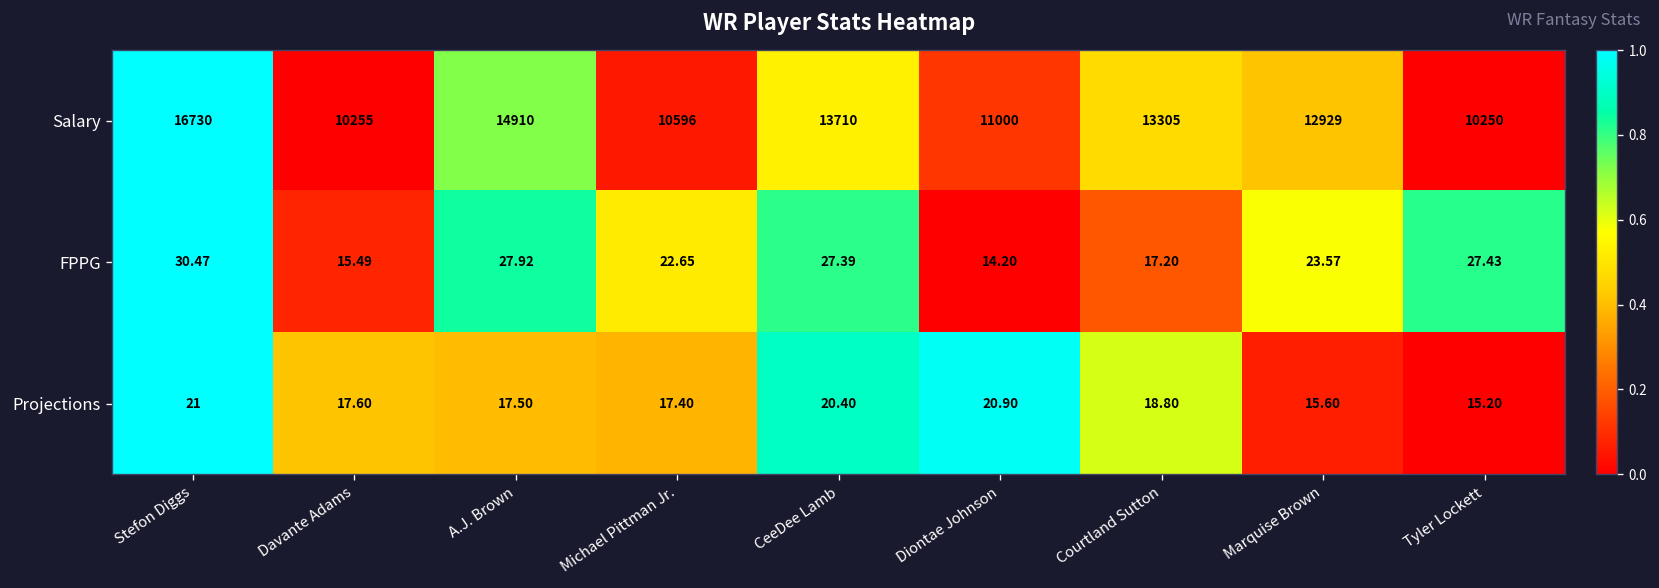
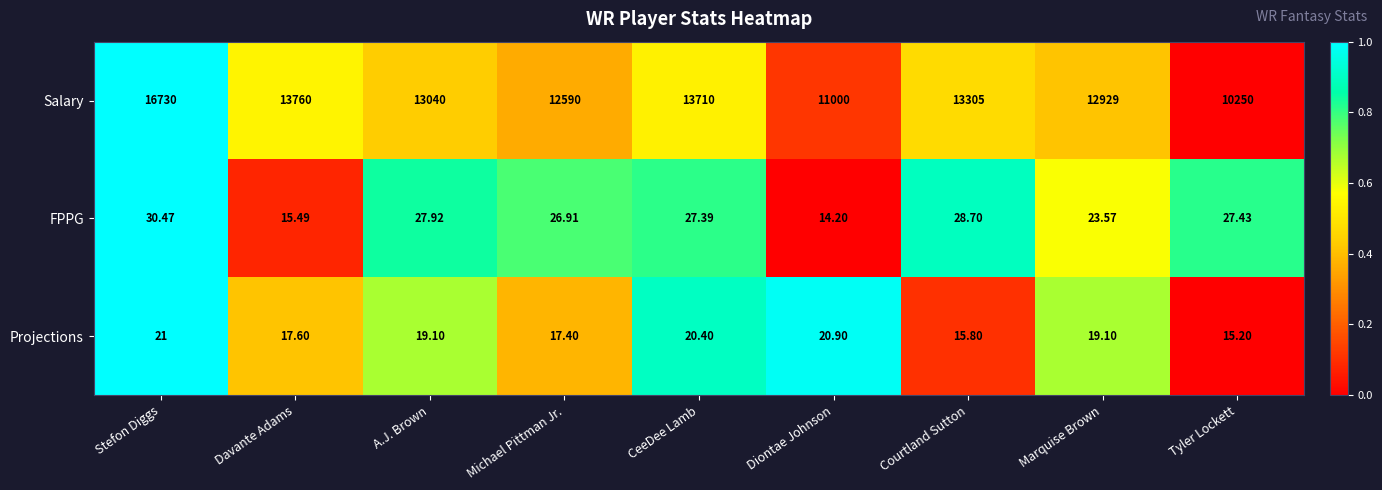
Salary, Davante Adams: 10255 -> 13760
Salary, A.J. Brown: 14910 -> 13040
Salary, Michael Pittman Jr.: 10596 -> 12590
FPPG, Michael Pittman Jr.: 22.65 -> 26.91
FPPG, Courtland Sutton: 17.20 -> 28.70
Projections, A.J. Brown: 17.50 -> 19.10
Projections, Courtland Sutton: 18.80 -> 15.80
Projections, Marquise Brown: 15.60 -> 19.10
